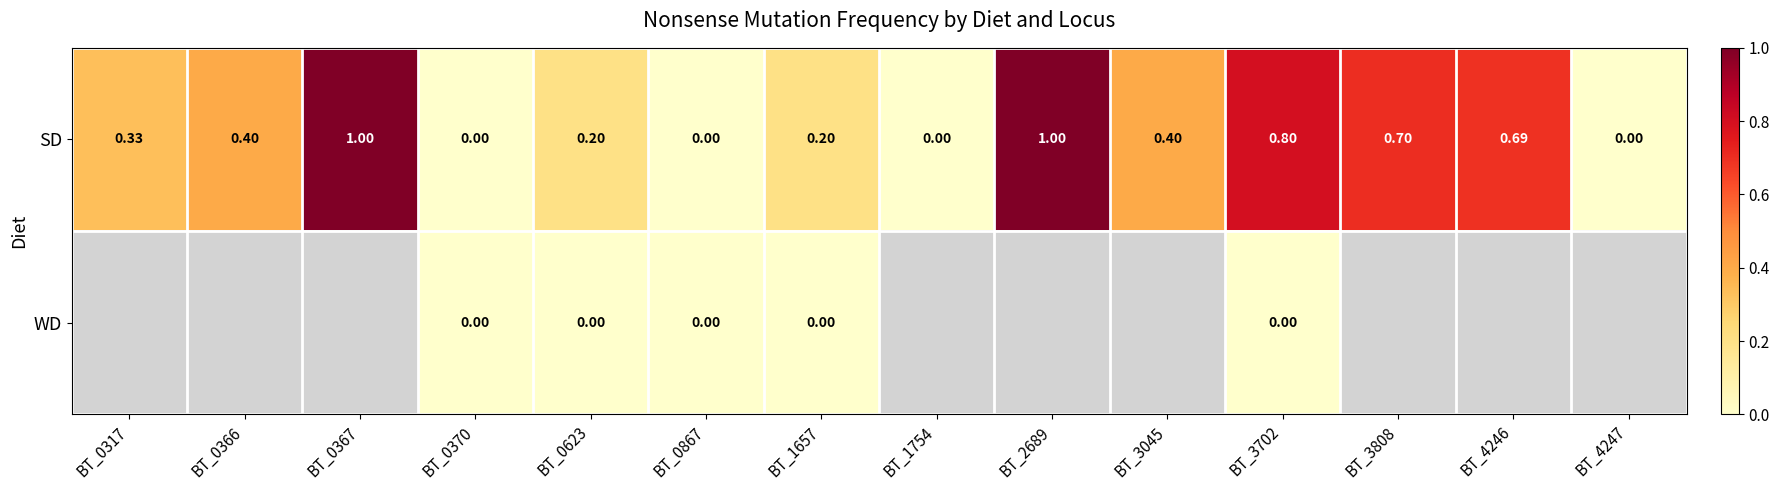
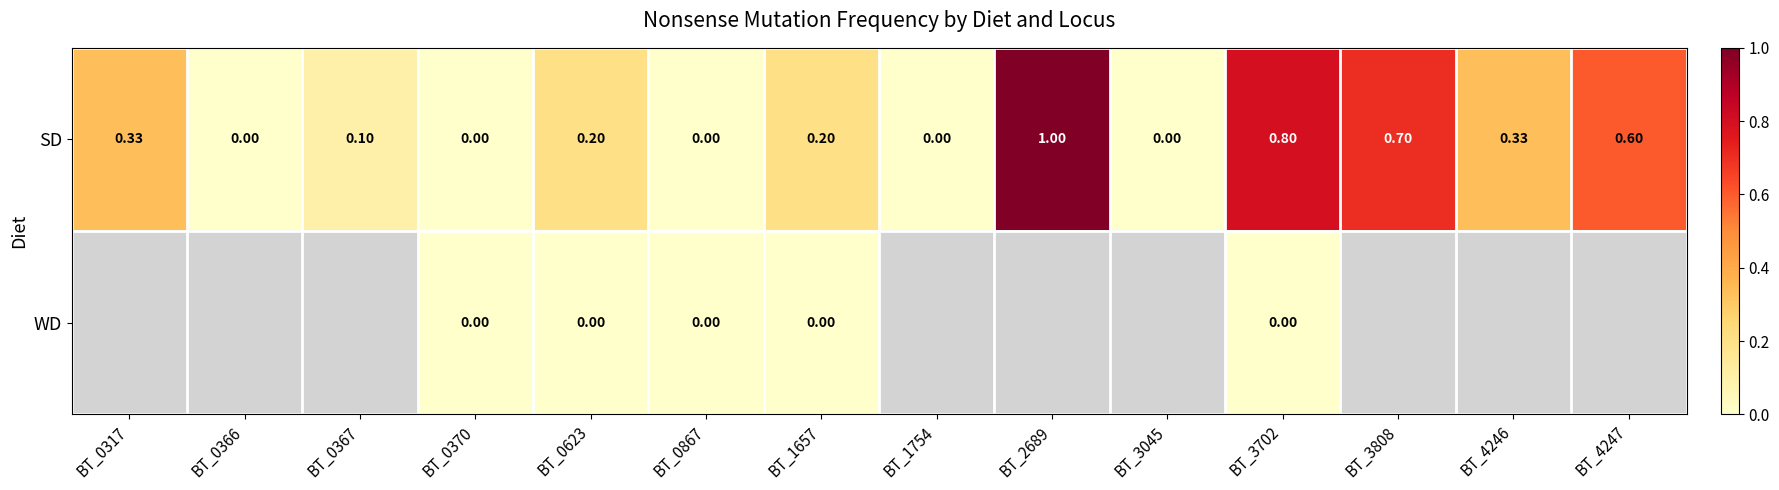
SD, BT_0366: 0.40 -> 0.00
SD, BT_0367: 1.00 -> 0.10
SD, BT_3045: 0.40 -> 0.00
SD, BT_4246: 0.69 -> 0.33
SD, BT_4247: 0.00 -> 0.60
